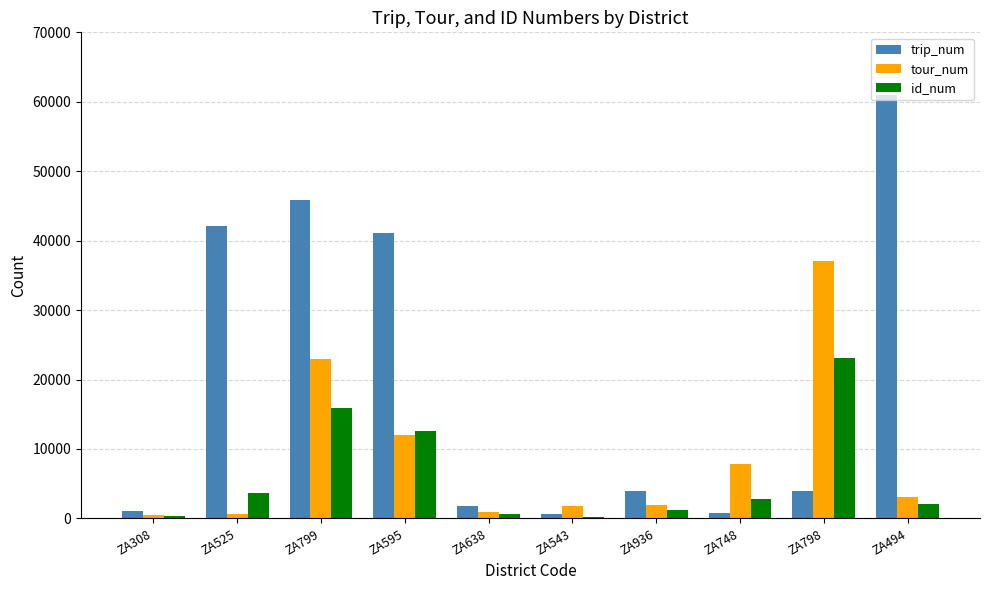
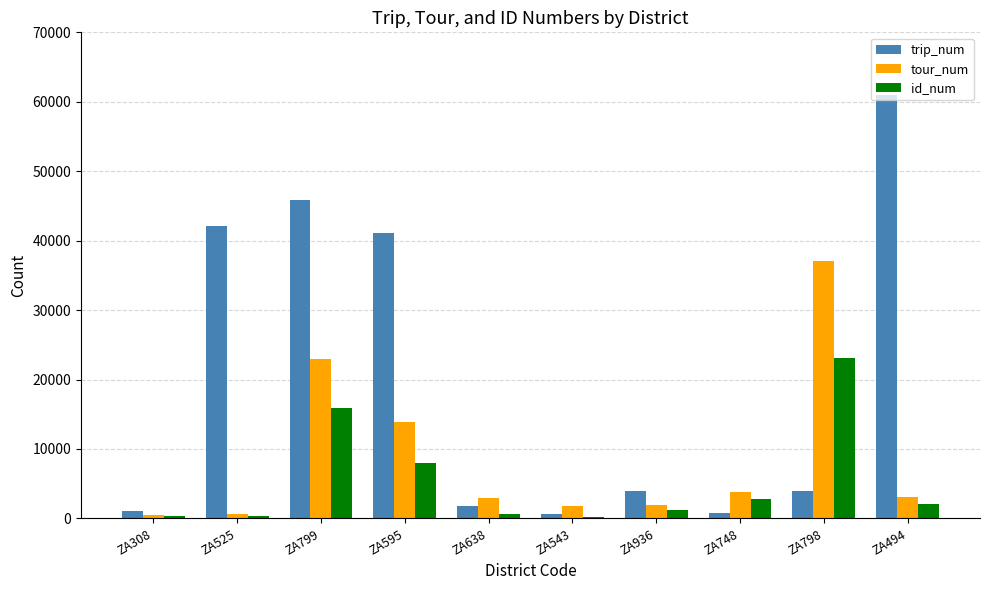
id_num, ZA525: 4000 -> 0
tour_num, ZA595: 12000 -> 14000
id_num, ZA595: 13000 -> 8000
tour_num, ZA638: 1000 -> 3000
tour_num, ZA748: 8000 -> 4000
